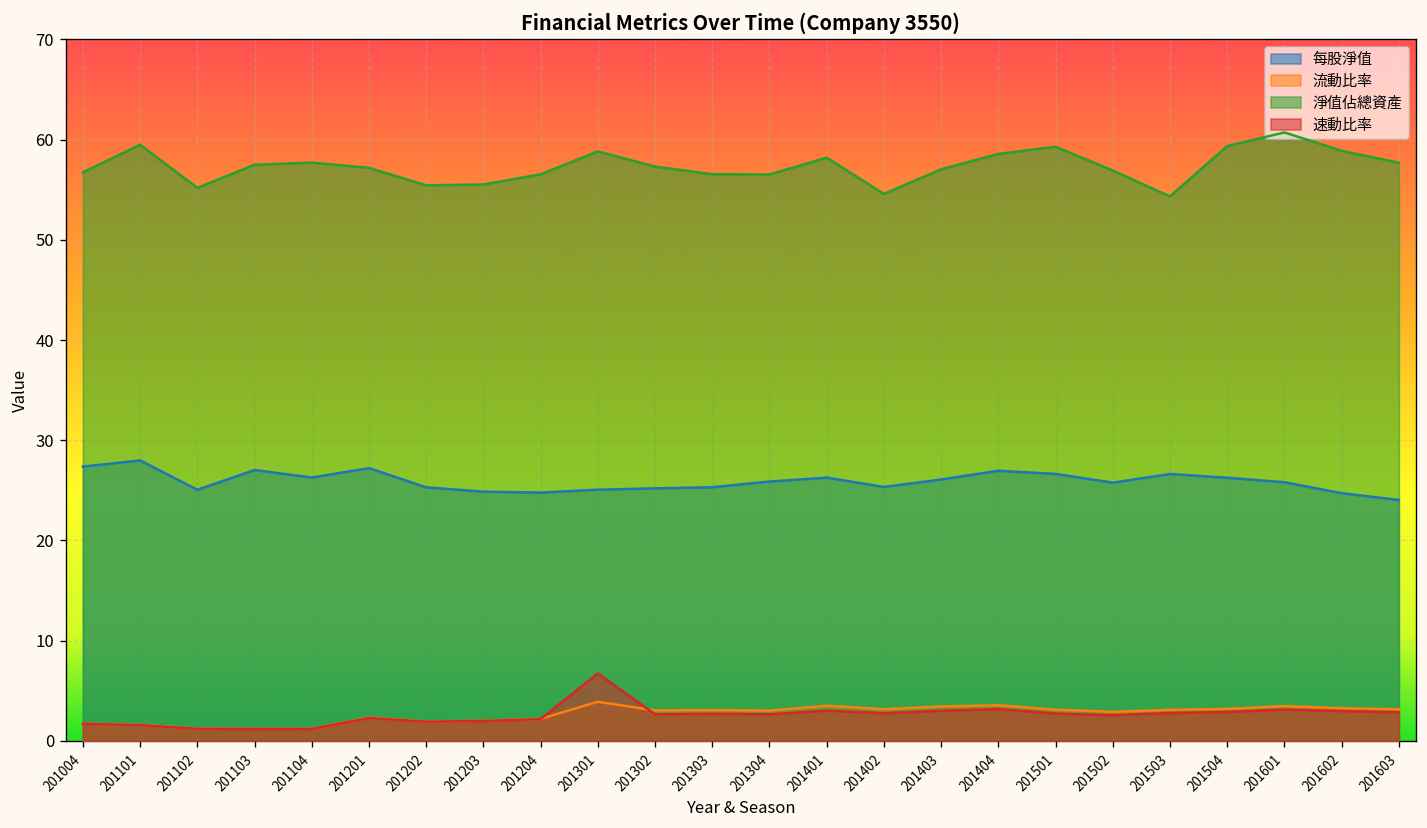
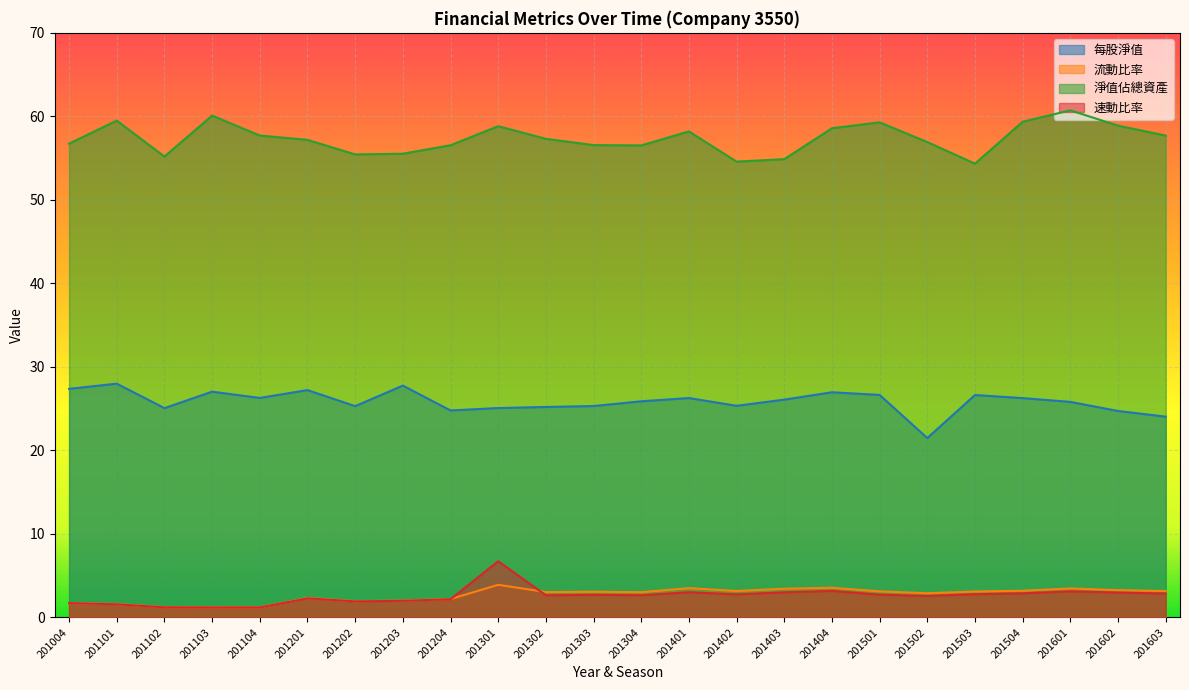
淨值佔總資產, 201103: 57 -> 60
每股淨值, 201203: 25 -> 28
淨值佔總資產, 201403: 57 -> 55
每股淨值, 201502: 26 -> 21
